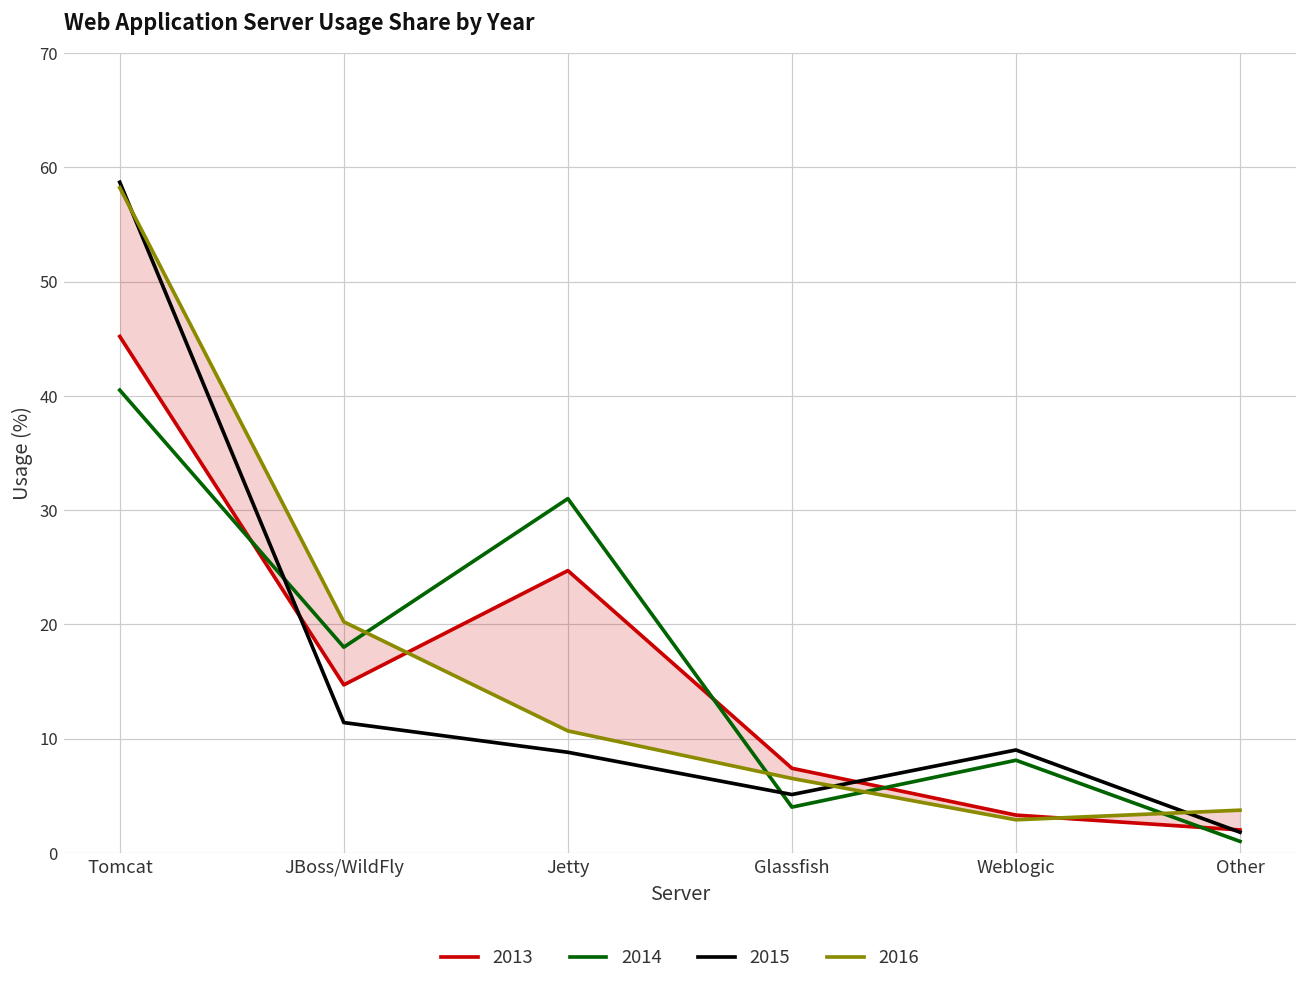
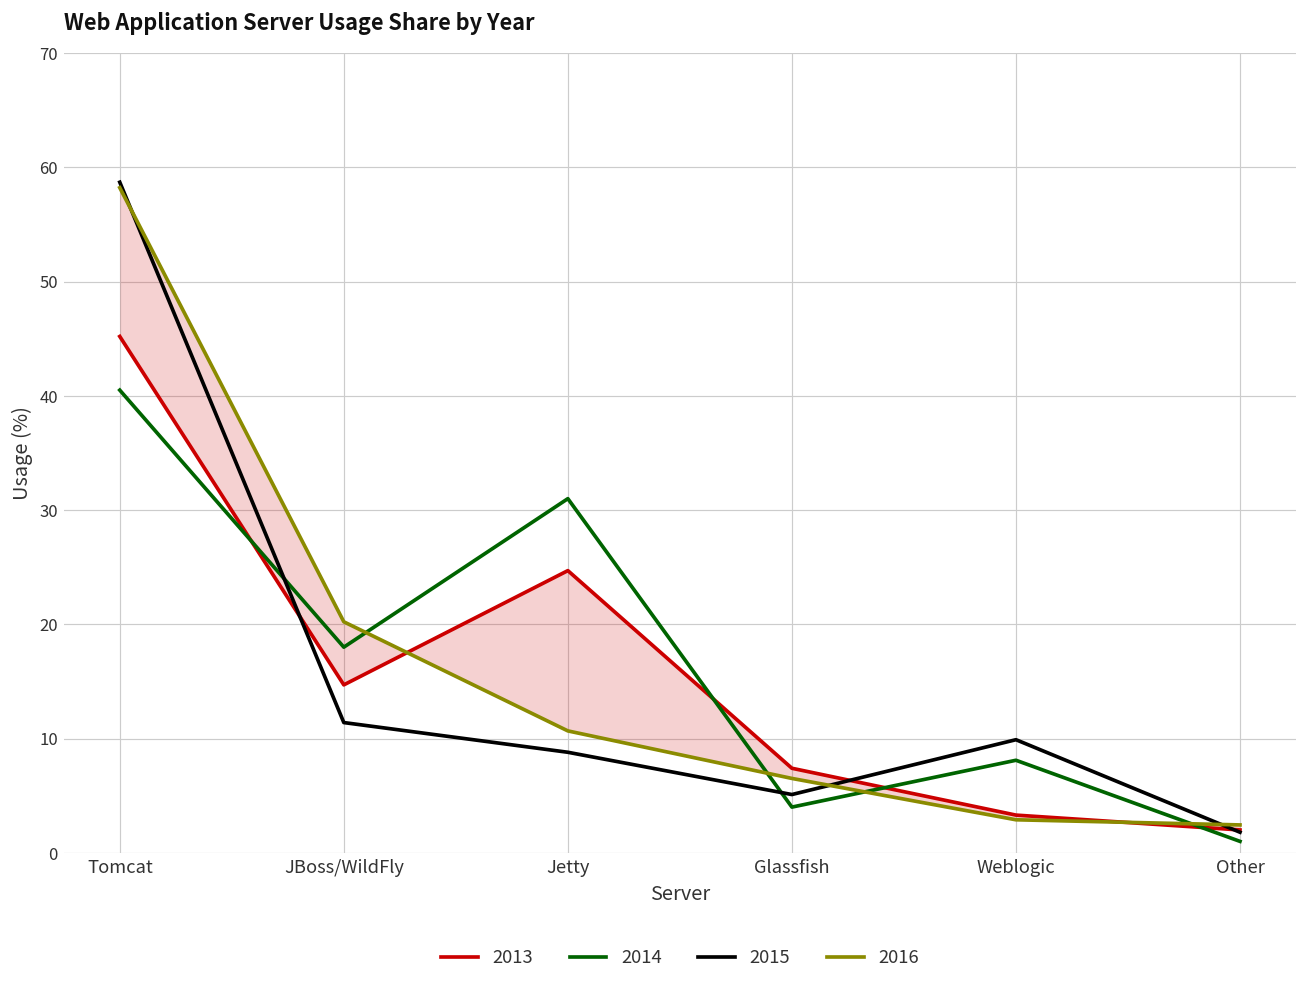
2015, Weblogic: 9 -> 10
2016, Other: 4 -> 2
